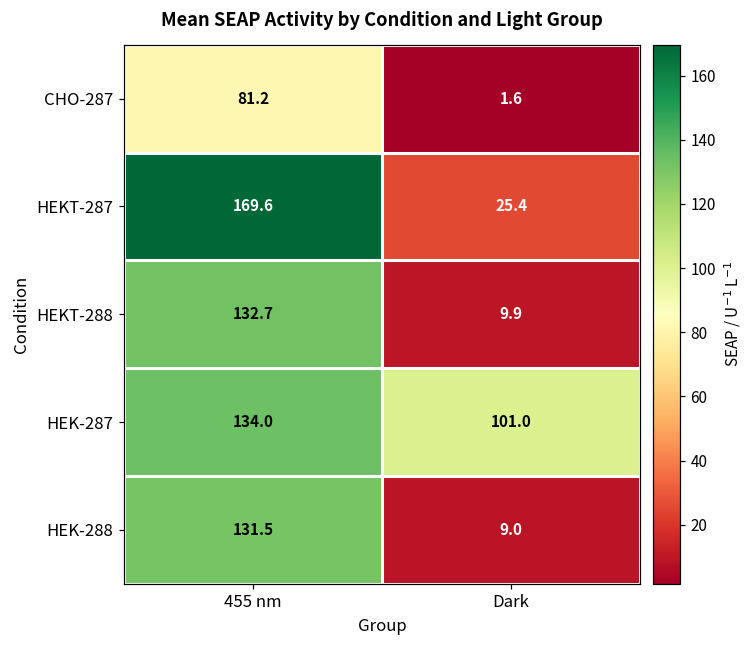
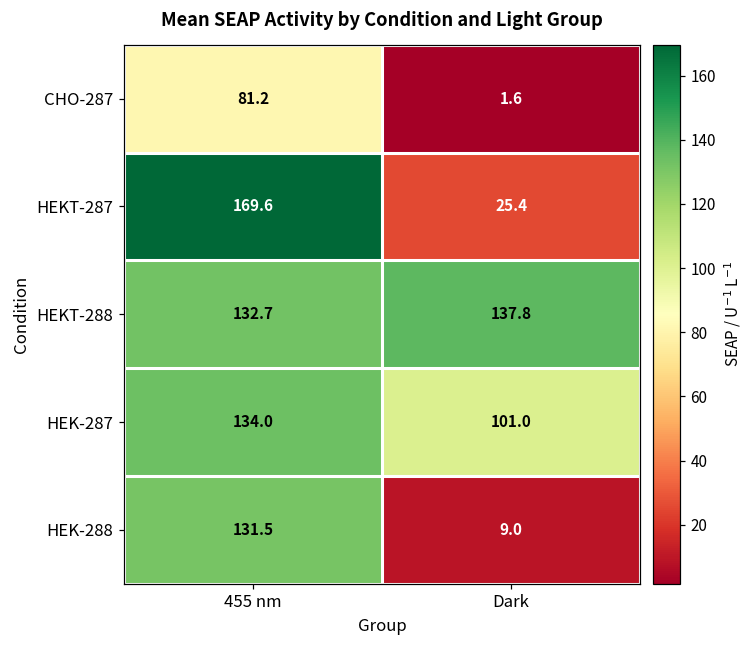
HEKT-288, Dark: 9.9 -> 137.8
